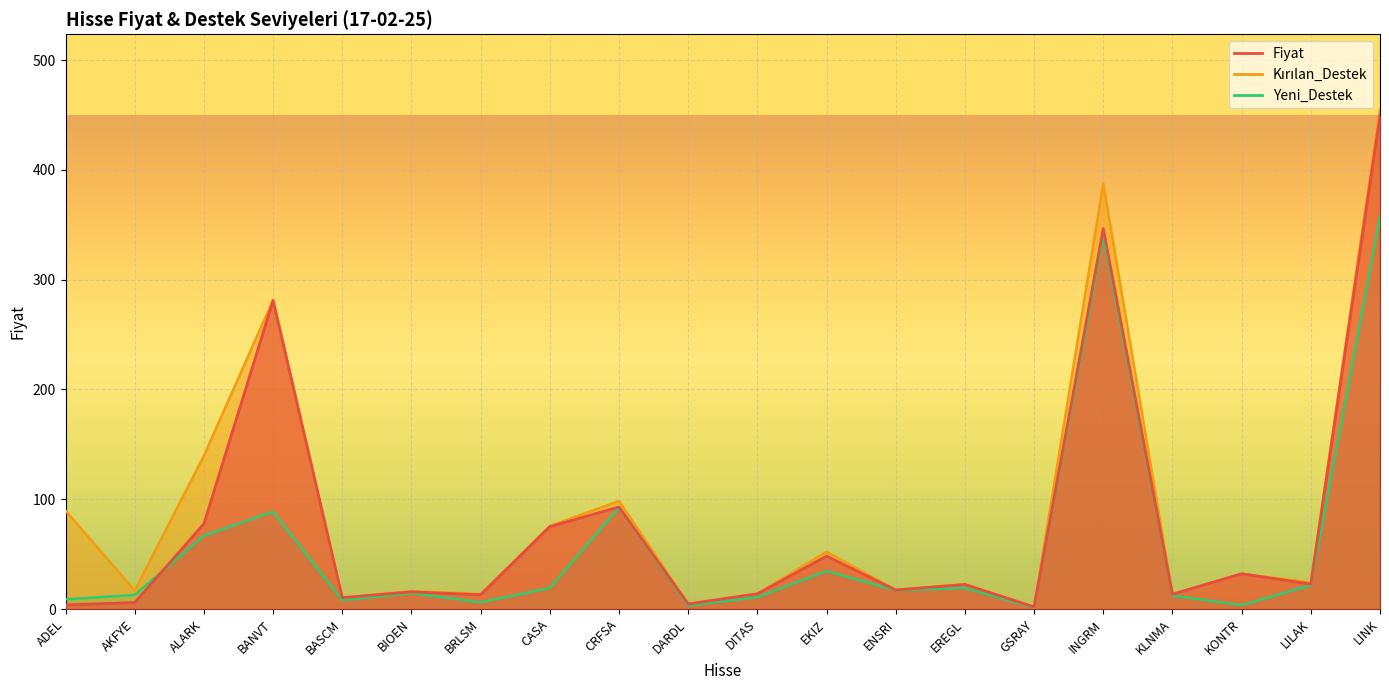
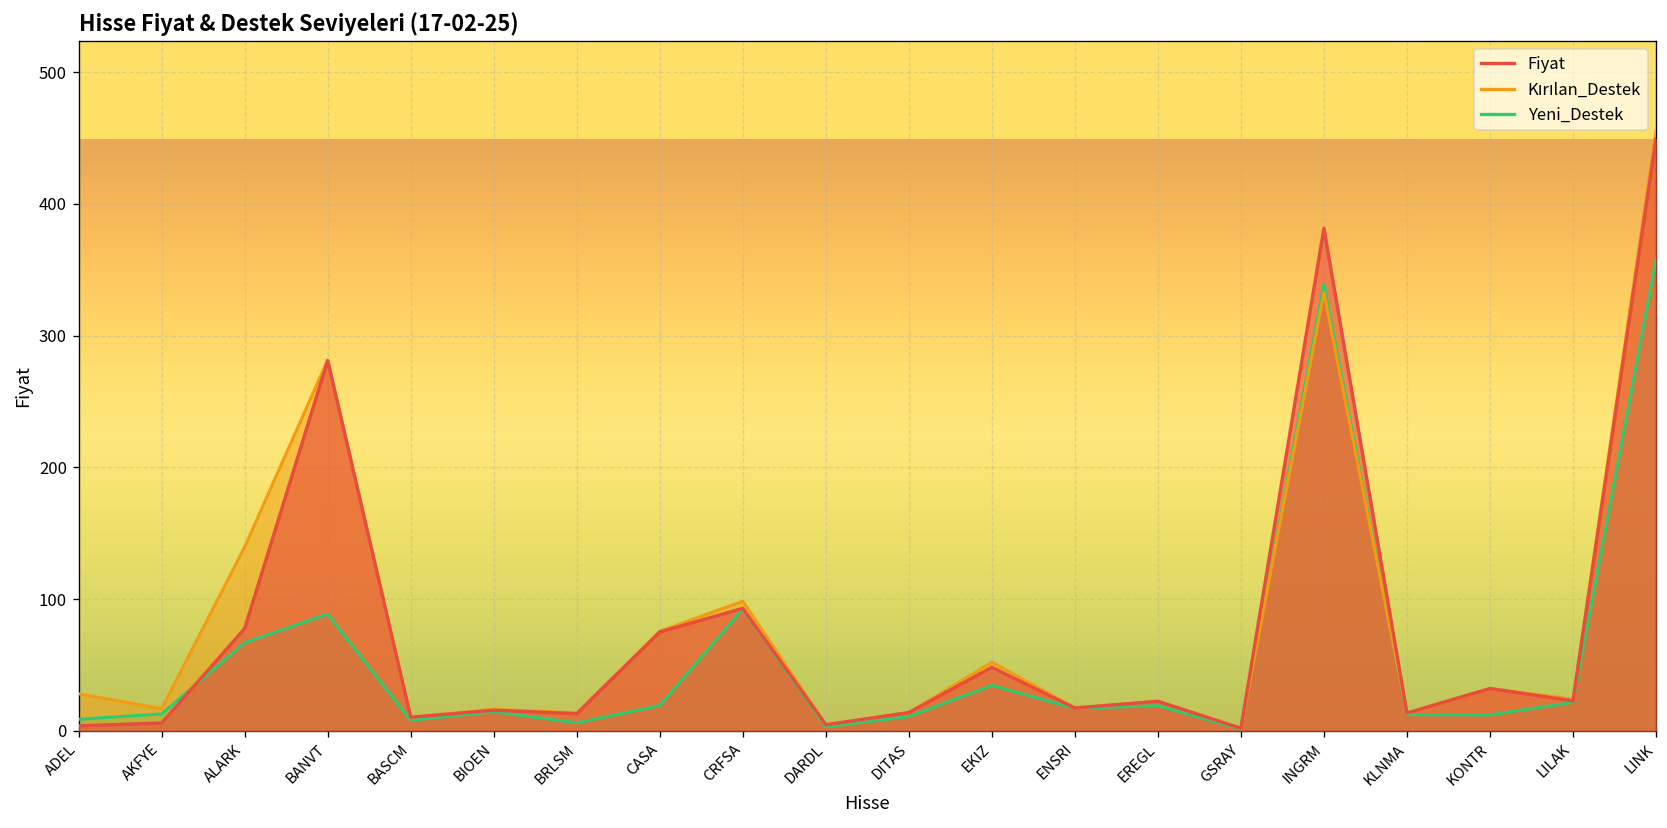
Kırılan_Destek, ADEL: 90 -> 28
Fiyat, INGRM: 347 -> 382
Kırılan_Destek, INGRM: 388 -> 333
Yeni_Destek, KONTR: 4 -> 12
